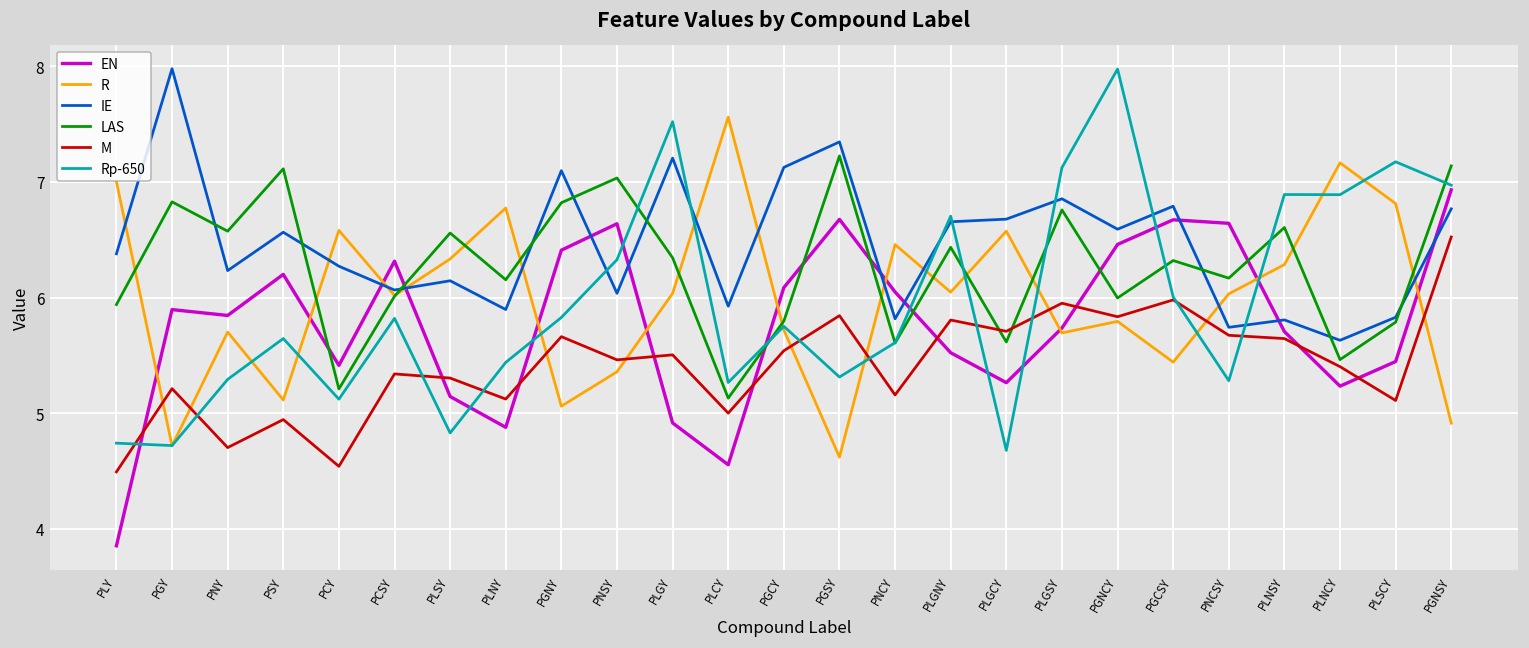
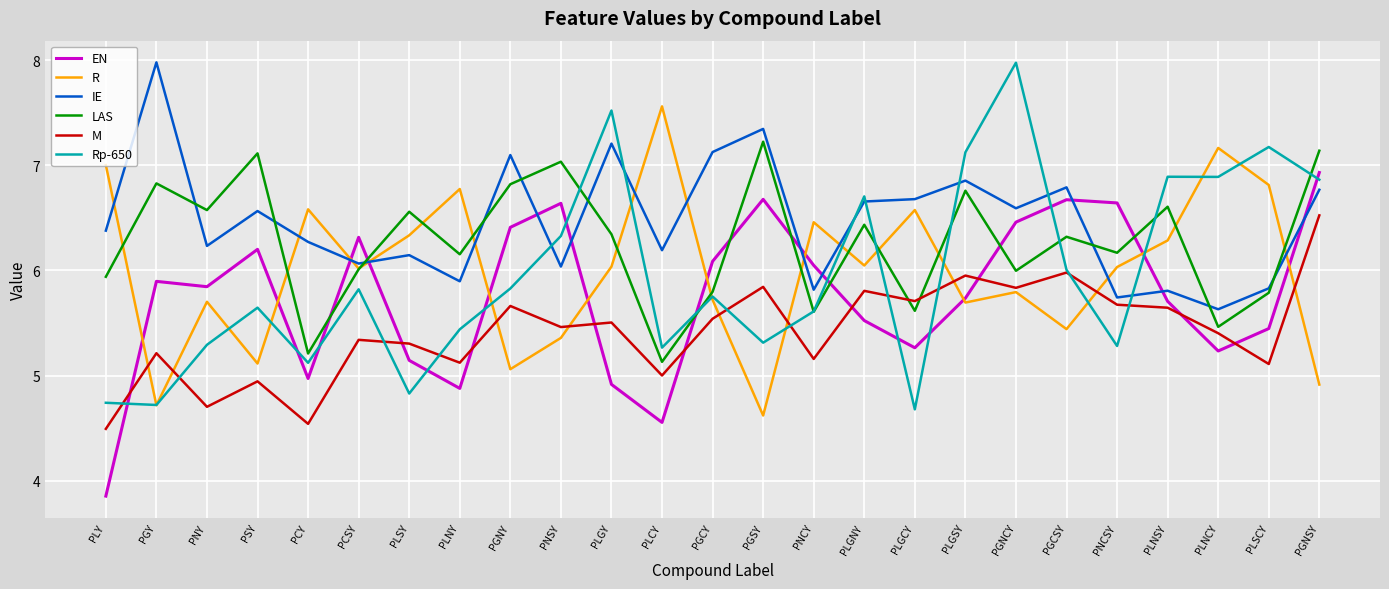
EN, PCY: 5.41 -> 4.97
IE, PLCY: 5.93 -> 6.19
Rp-650, PGNSY: 6.97 -> 6.86
